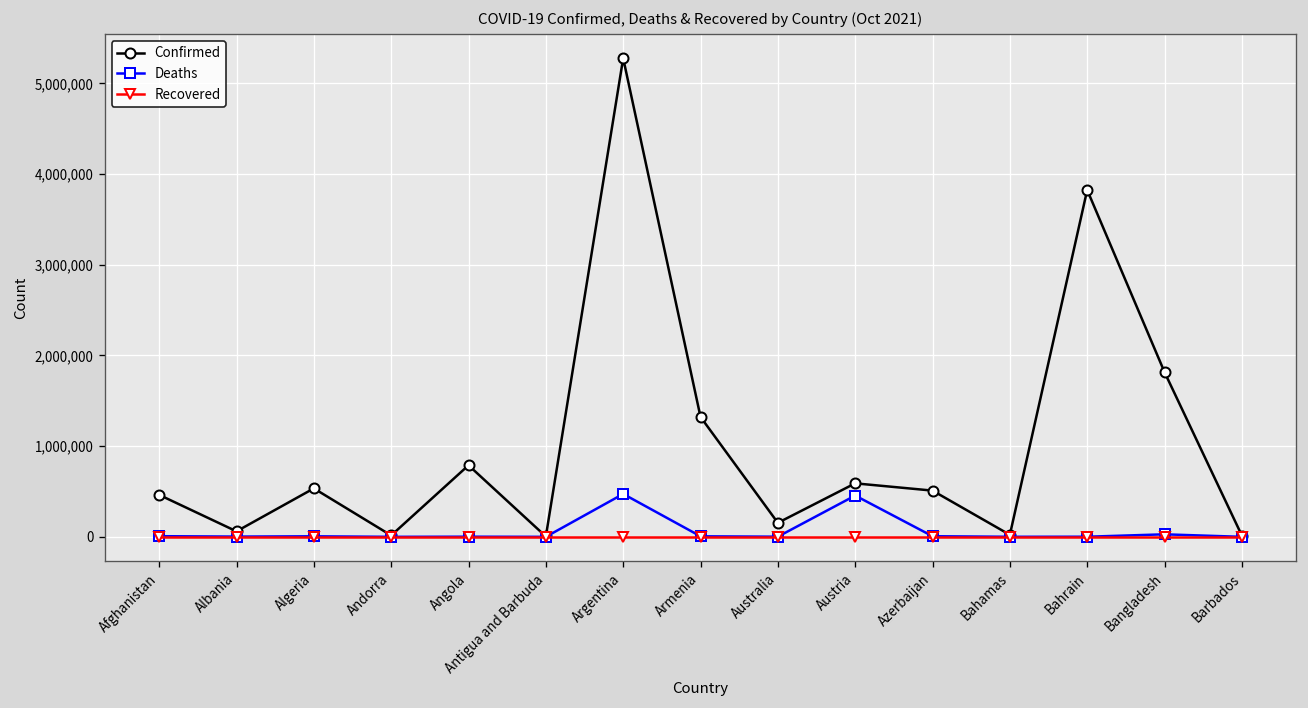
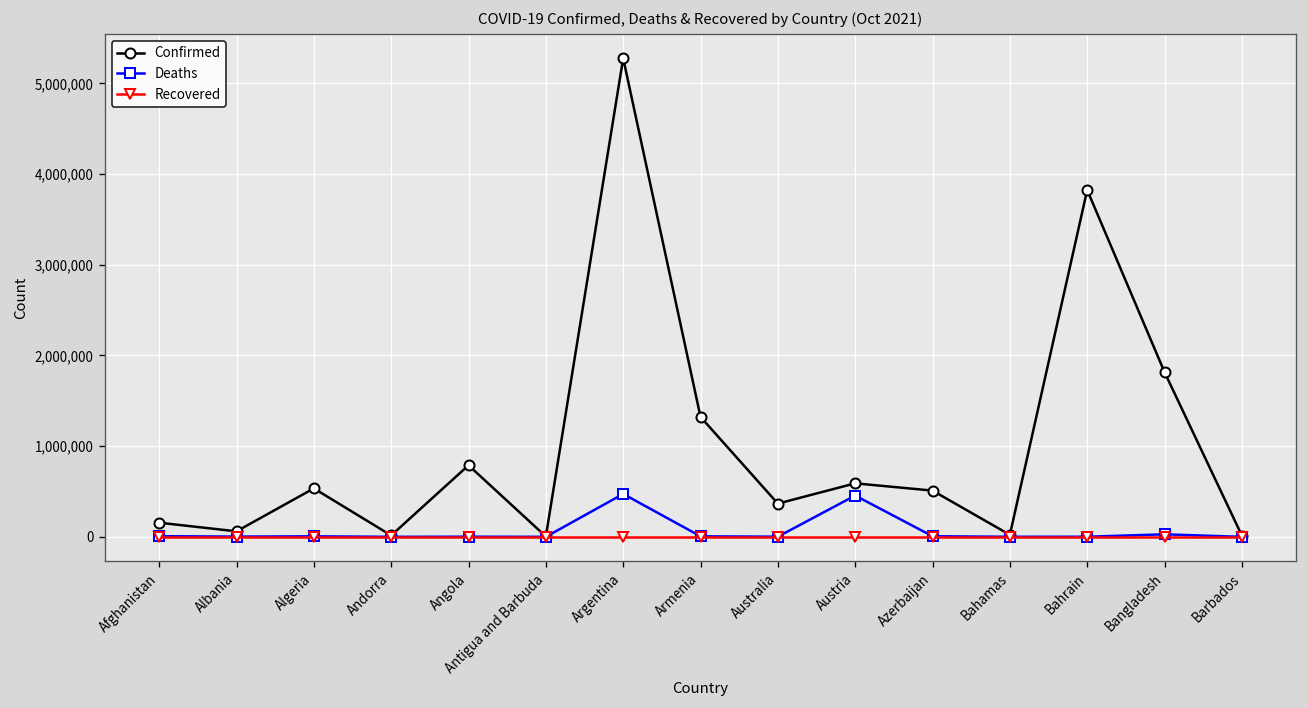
Confirmed, Afghanistan: 500,000 -> 200,000
Confirmed, Australia: 200,000 -> 400,000
